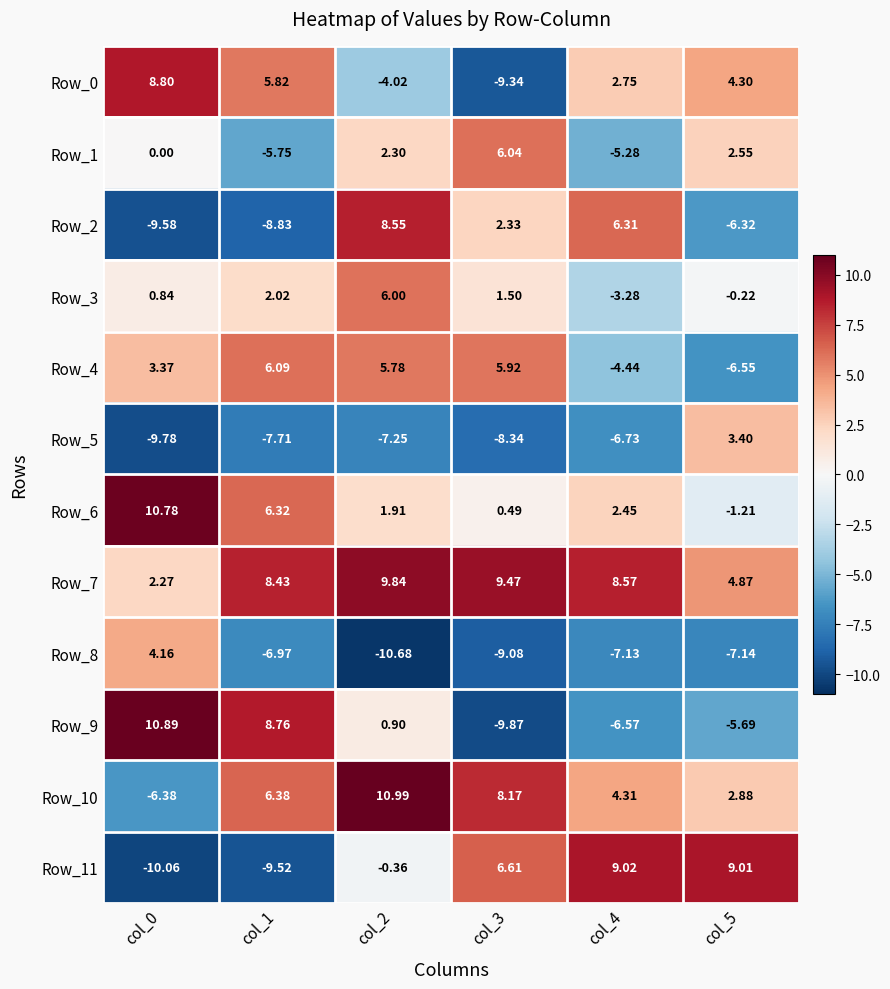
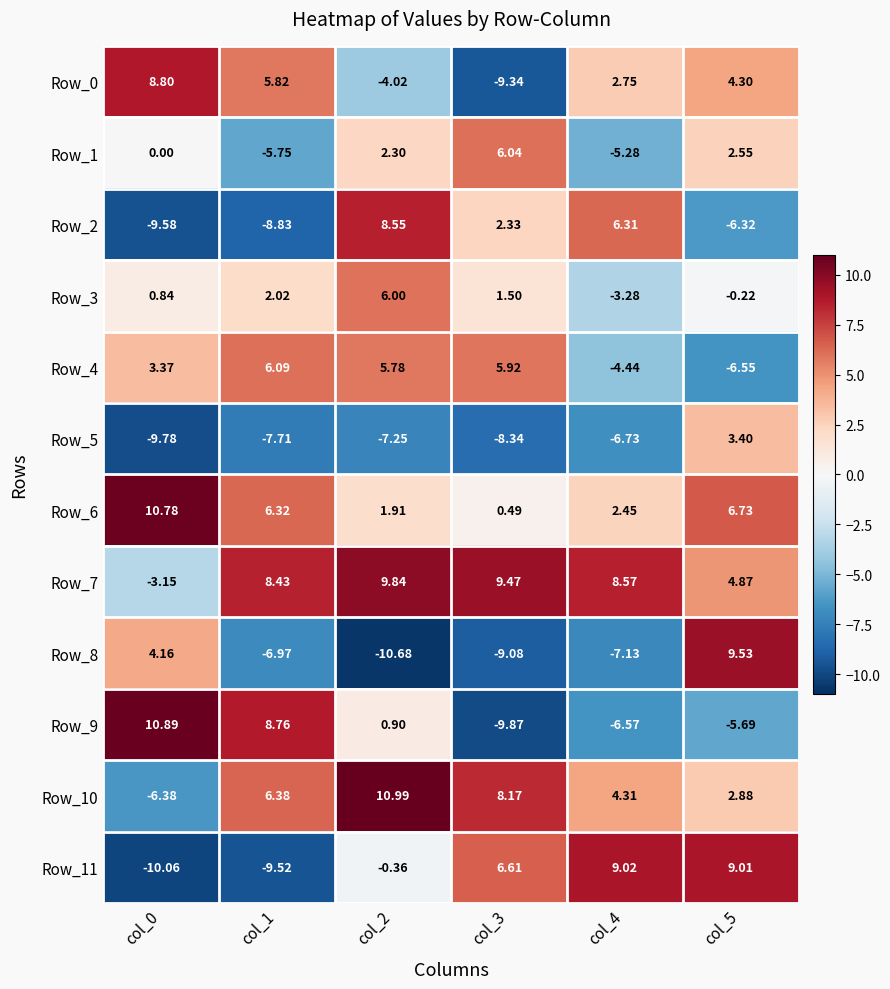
Row_6, col_5: -1.21 -> 6.73
Row_7, col_0: 2.27 -> -3.15
Row_8, col_5: -7.14 -> 9.53
